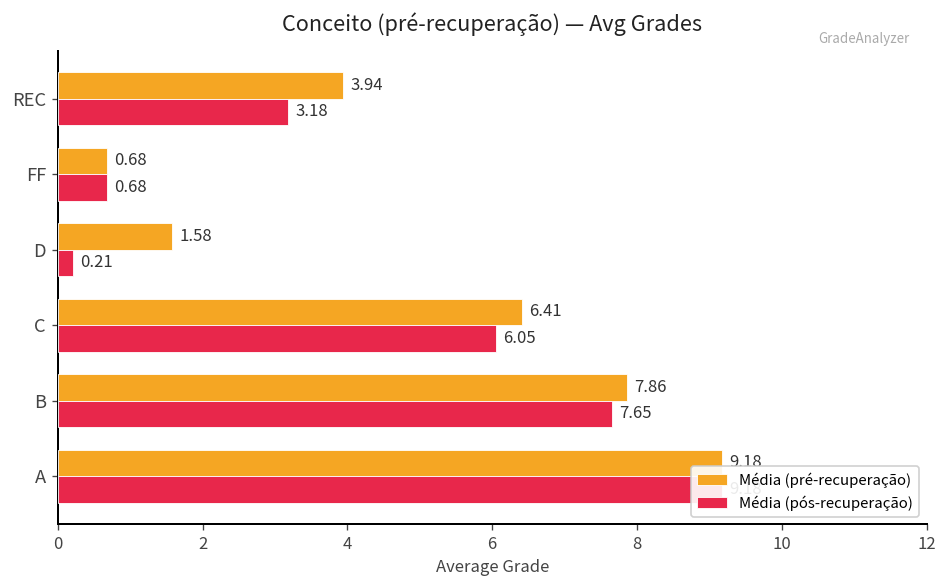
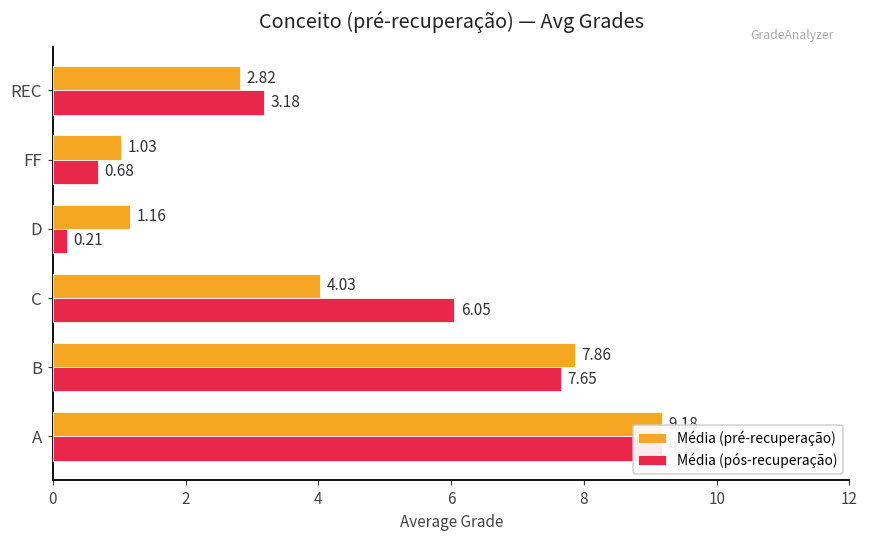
Média (pré-recuperação), REC: 3.94 -> 2.82
Média (pré-recuperação), FF: 0.68 -> 1.03
Média (pré-recuperação), D: 1.58 -> 1.16
Média (pré-recuperação), C: 6.41 -> 4.03
